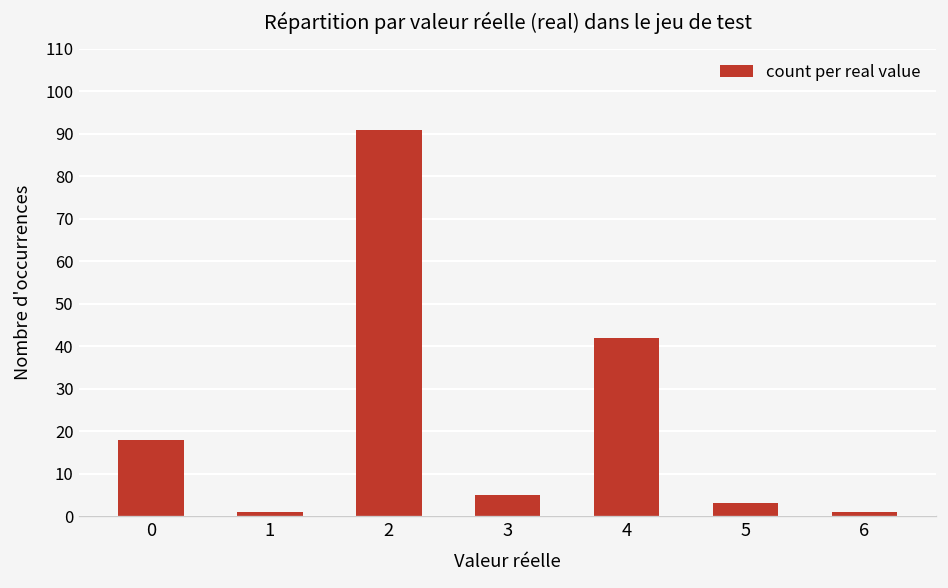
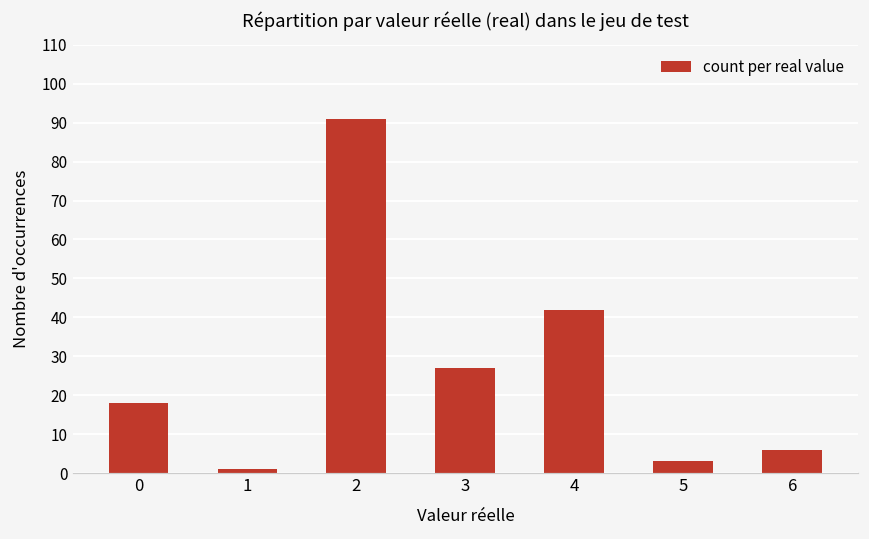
3: 5 -> 27
6: 1 -> 6
